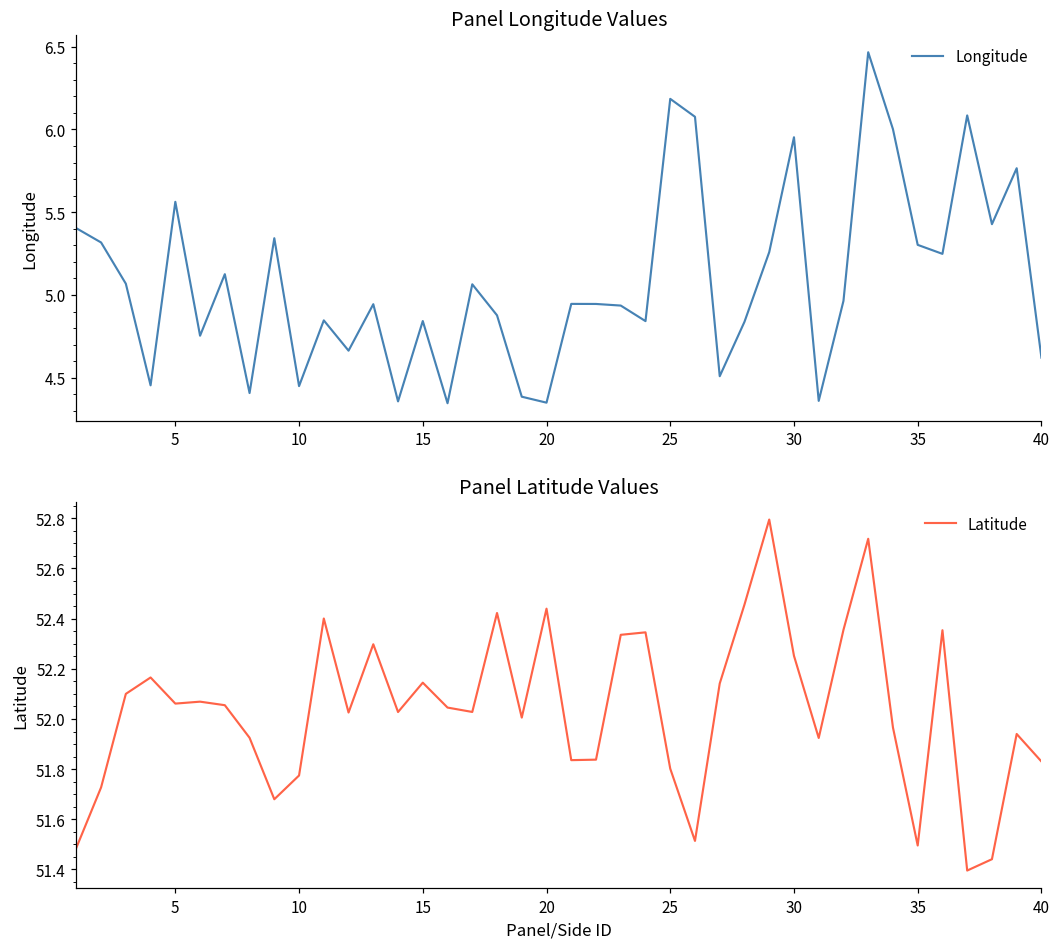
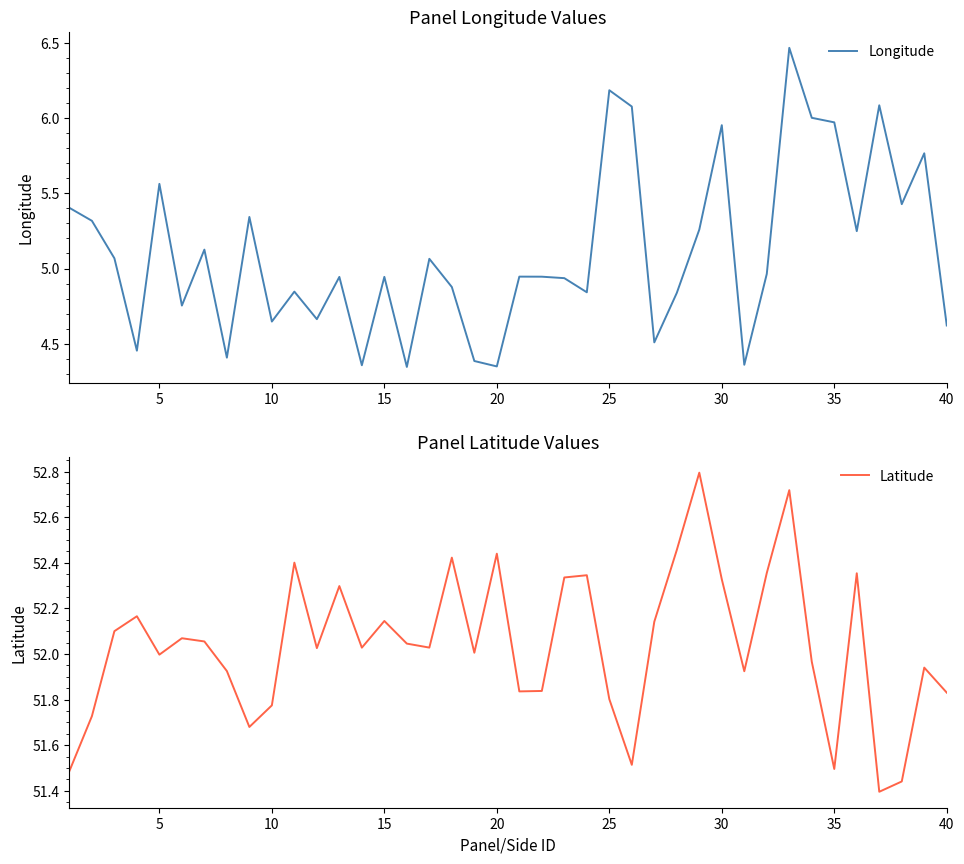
Panel Longitude Values, 10: 4.45 -> 4.65
Panel Longitude Values, 15: 4.84 -> 4.94
Panel Longitude Values, 35: 5.30 -> 5.97
Panel Latitude Values, 5: 52.06 -> 52.00
Panel Latitude Values, 30: 52.25 -> 52.33
